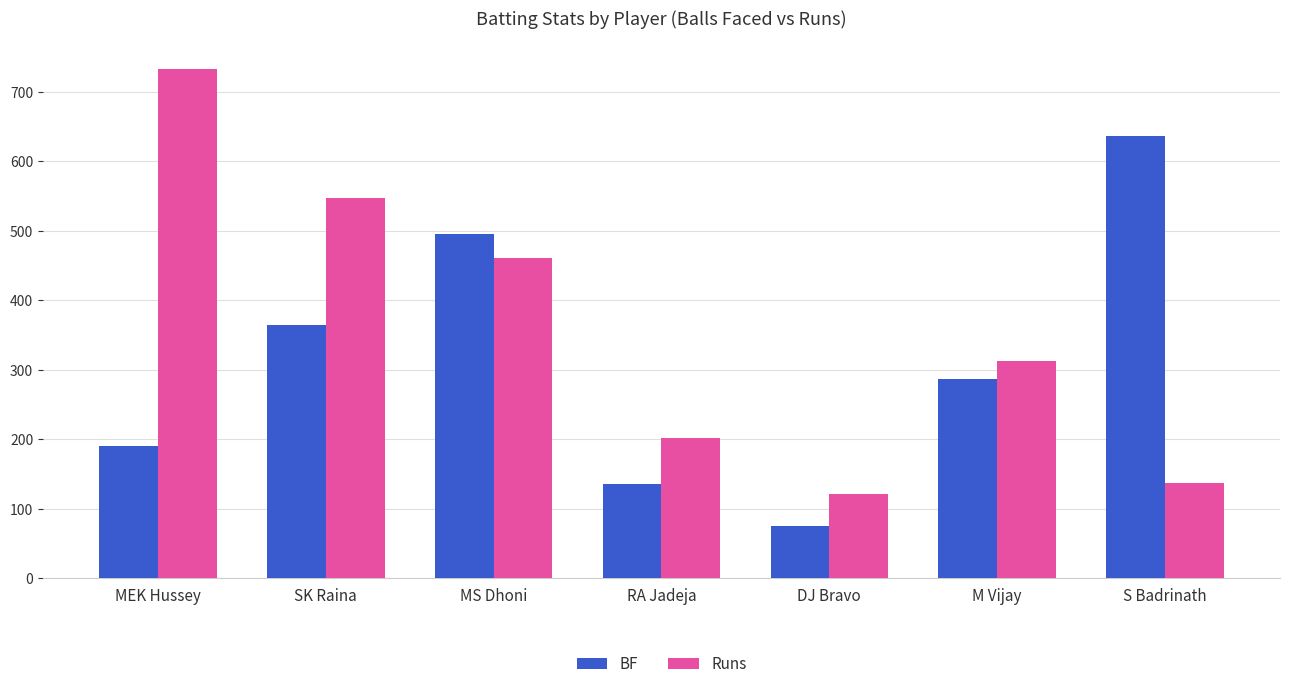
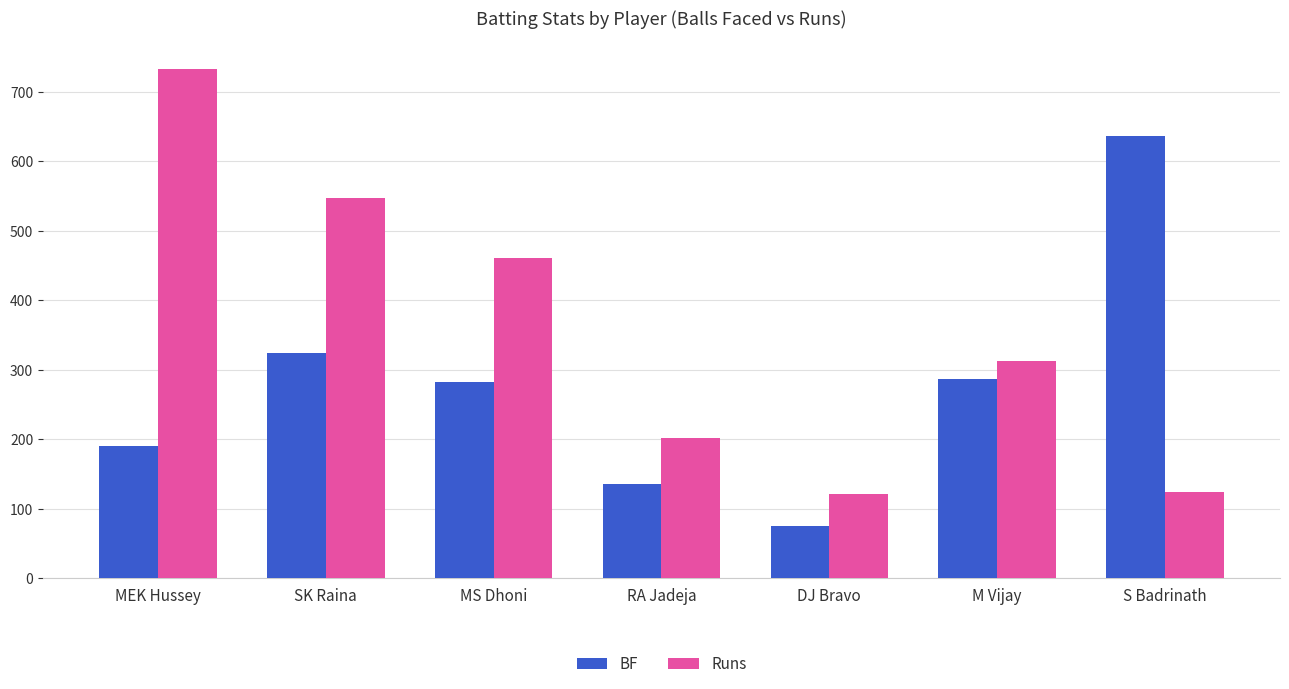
BF, SK Raina: 370 -> 320
BF, MS Dhoni: 500 -> 280
Runs, S Badrinath: 140 -> 120
